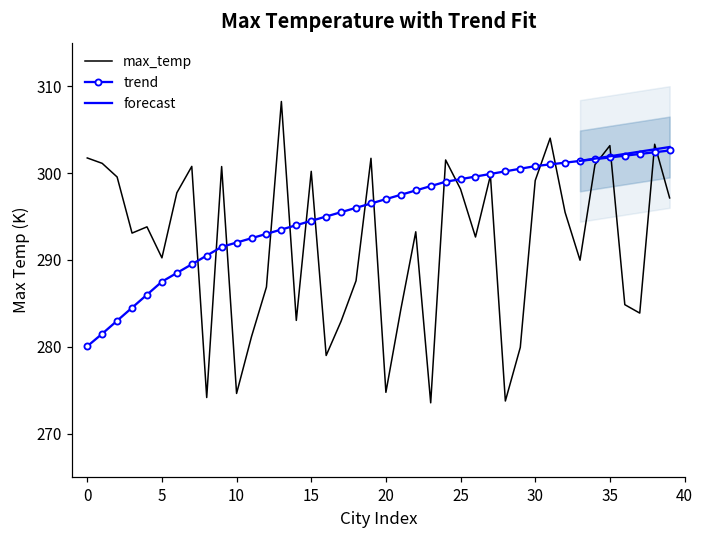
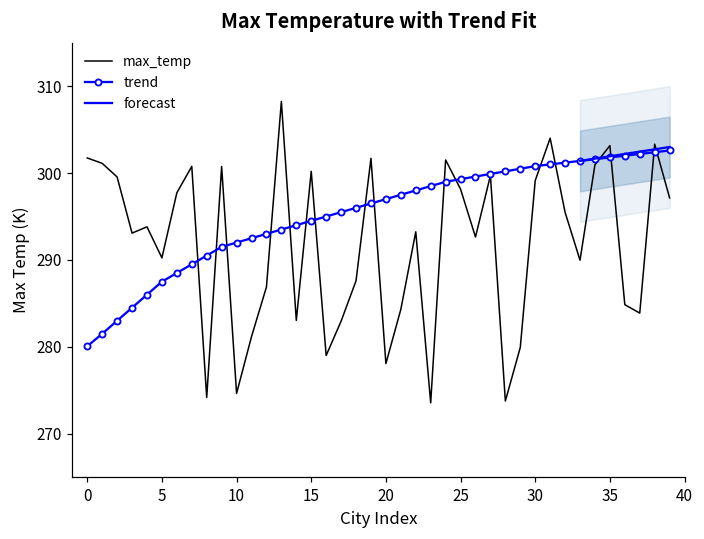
max_temp, 20: 275 -> 278
